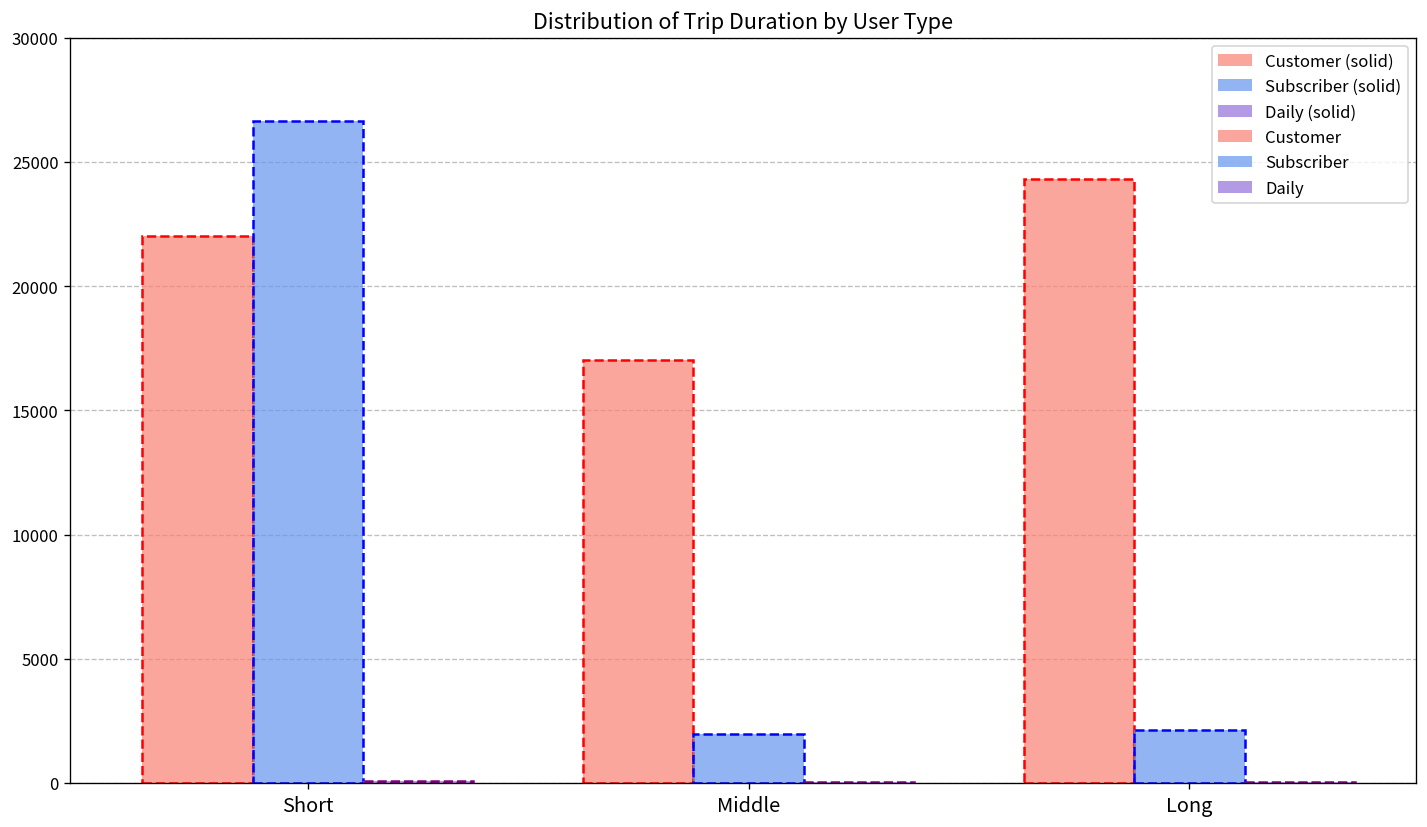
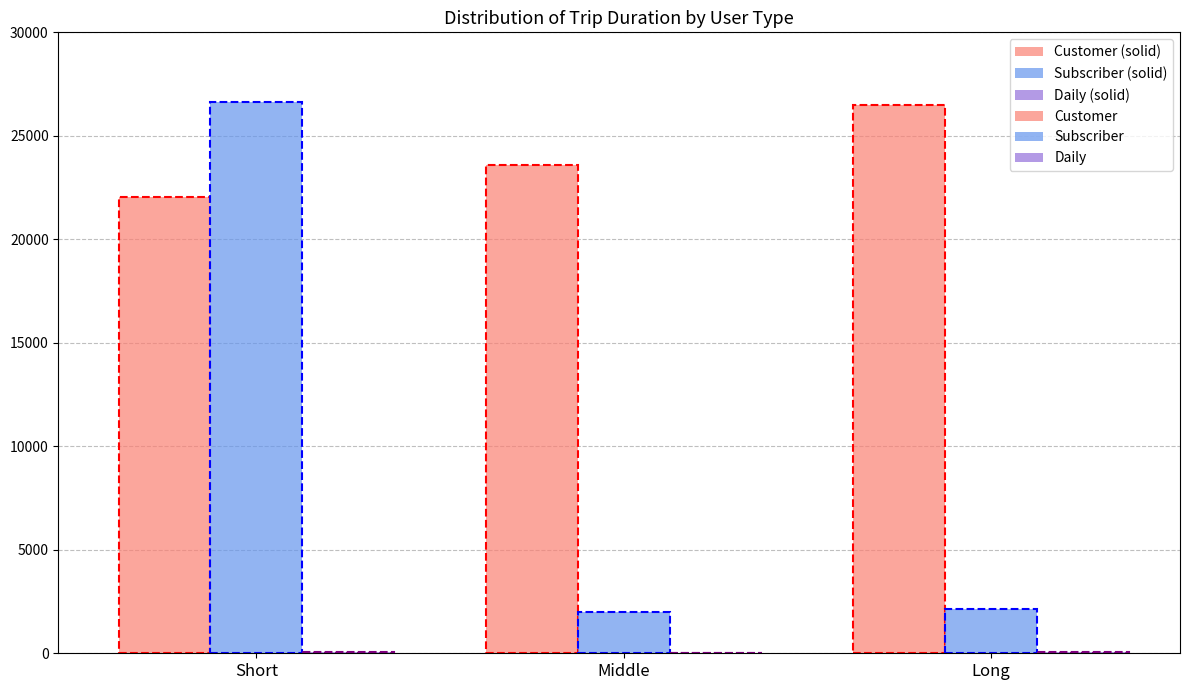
Customer (solid), Middle: 17000 -> 23600
Customer (solid), Long: 24300 -> 26500
